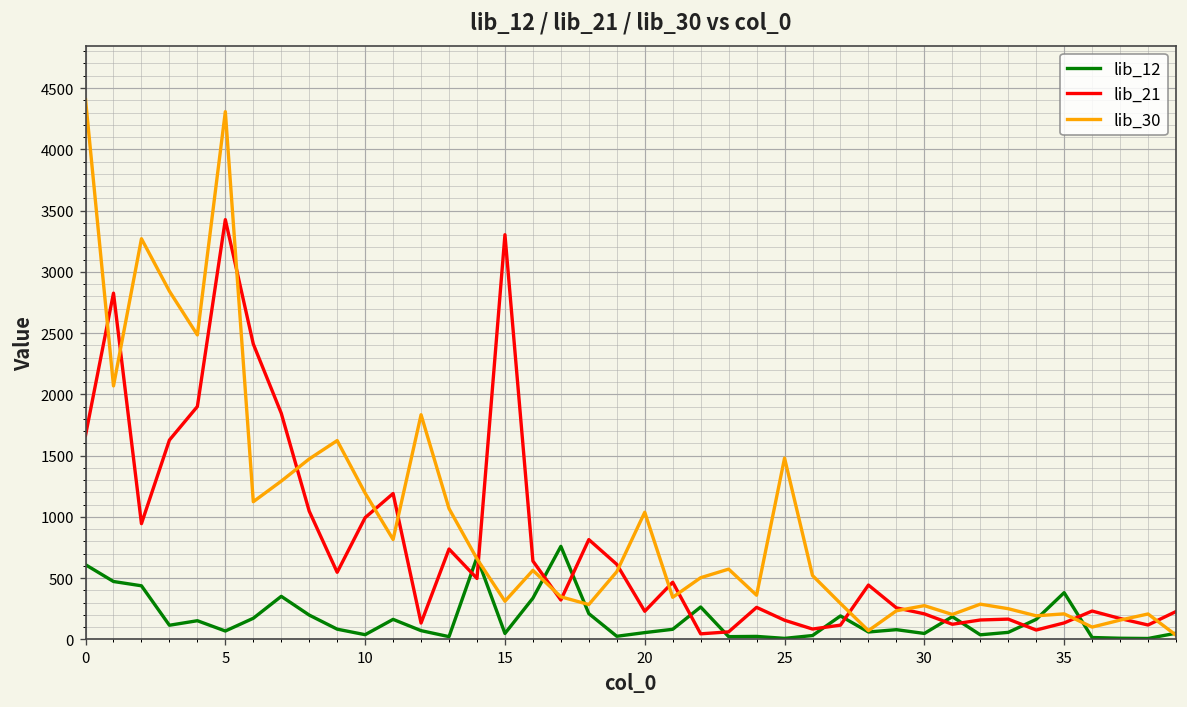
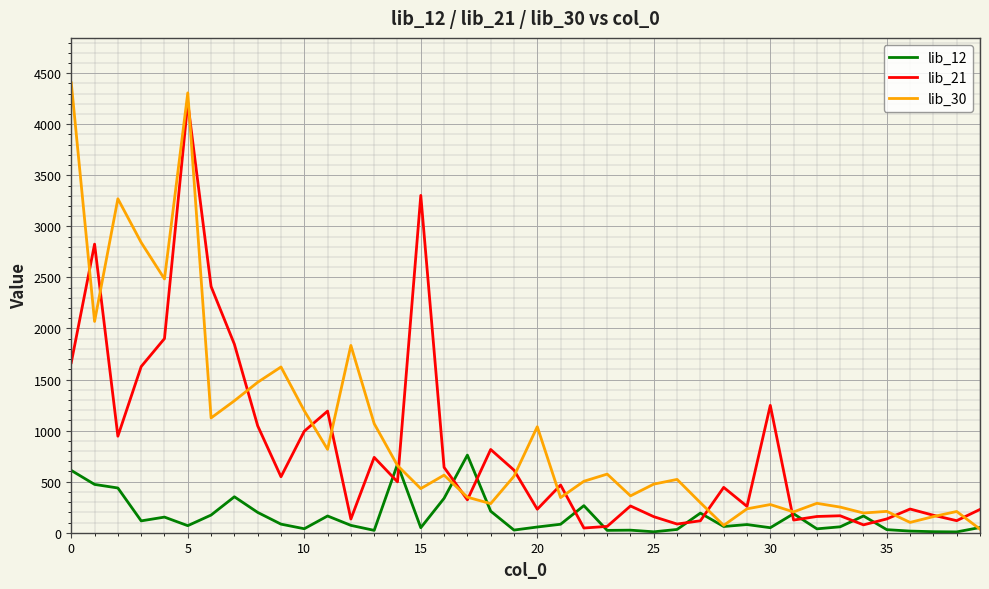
lib_21, 5: 3430 -> 4210
lib_30, 15: 310 -> 430
lib_30, 25: 1480 -> 480
lib_21, 30: 210 -> 1250
lib_12, 35: 380 -> 30
